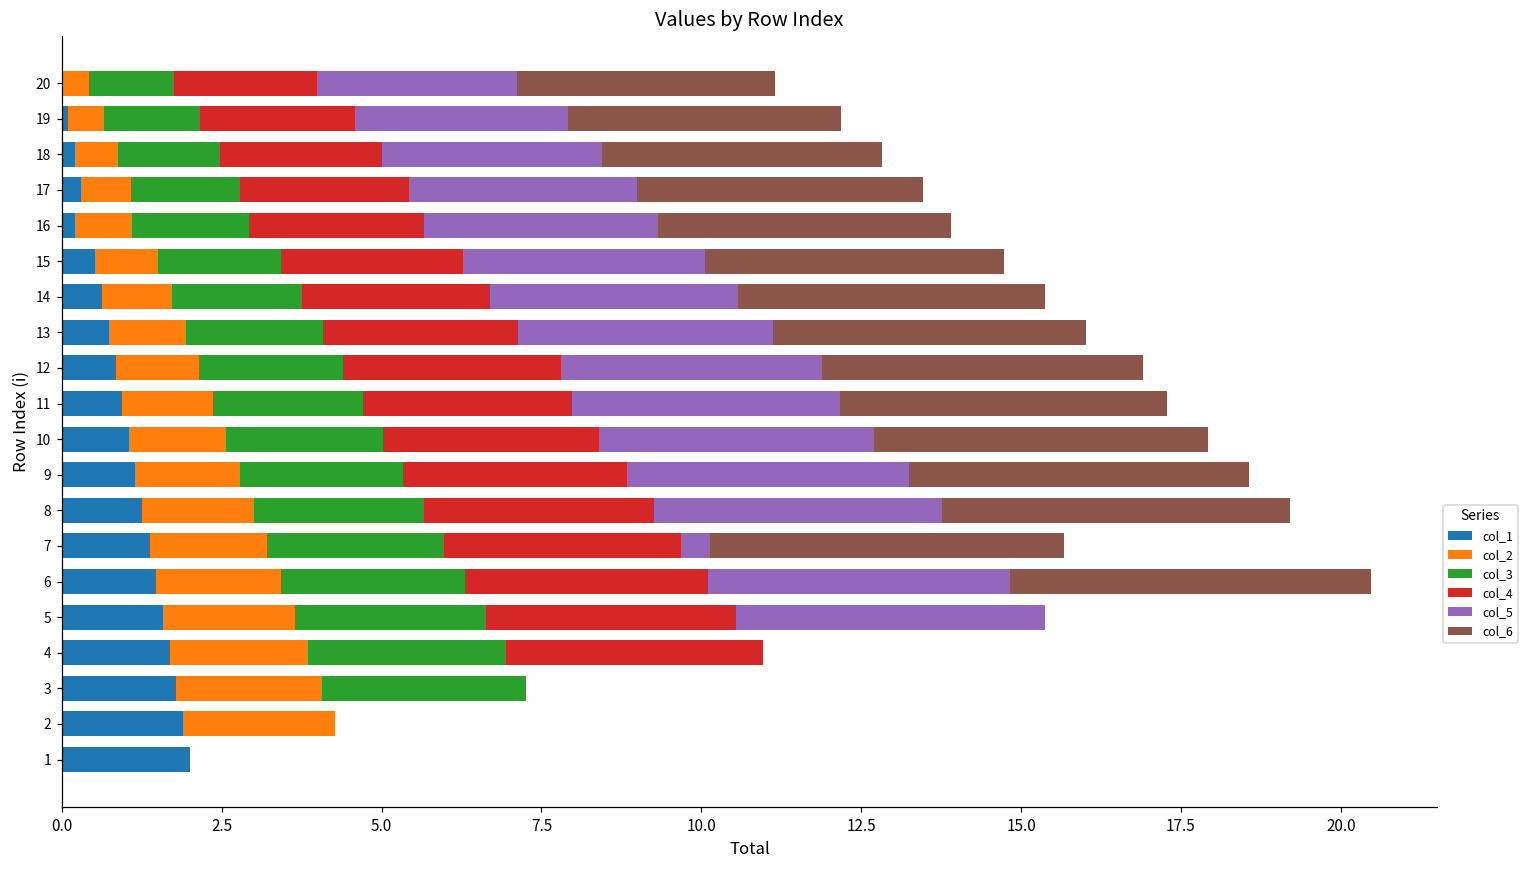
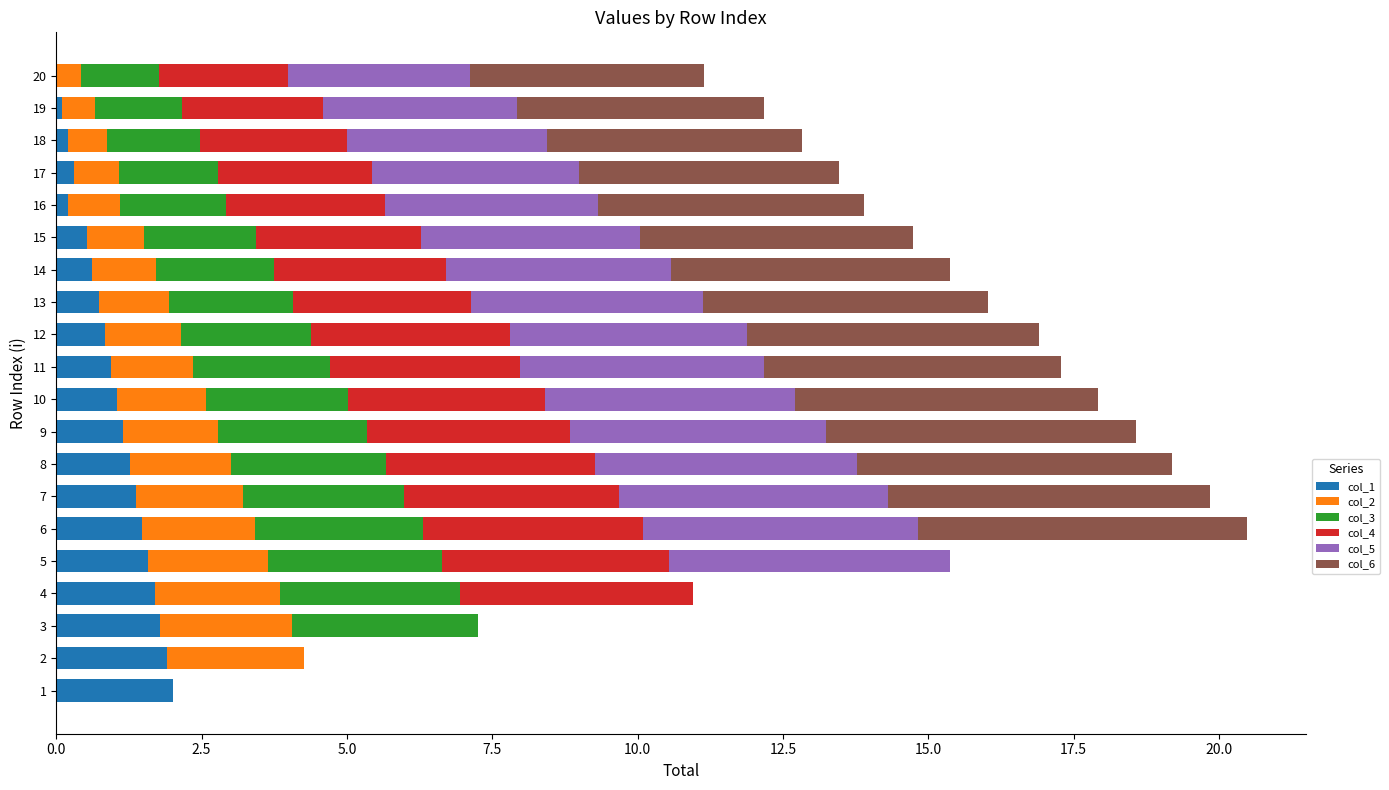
col_5, 7: 0.5 -> 4.6
